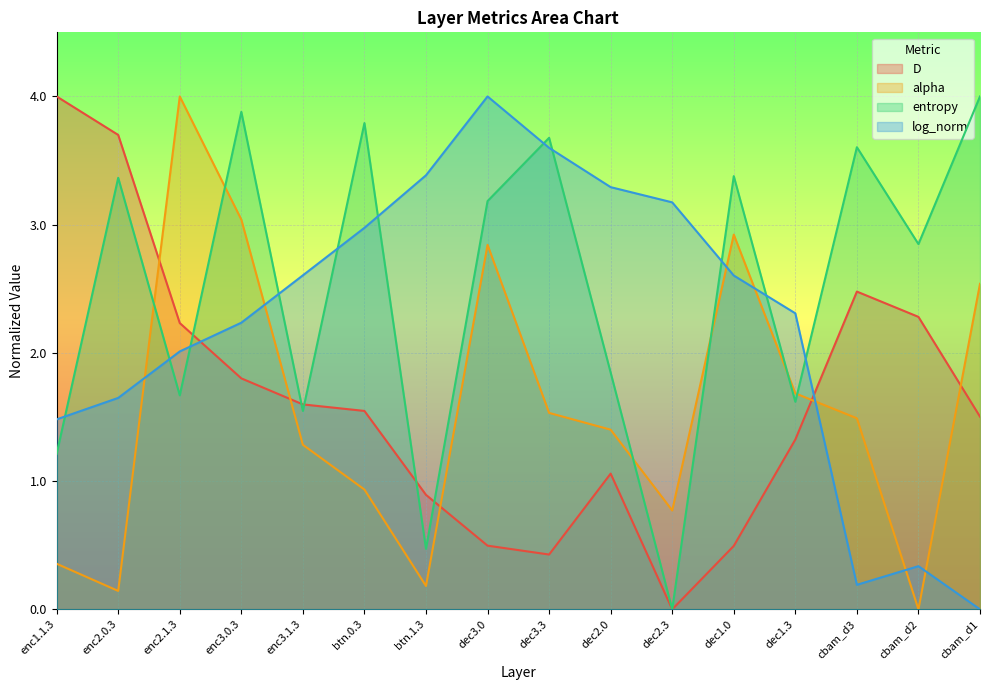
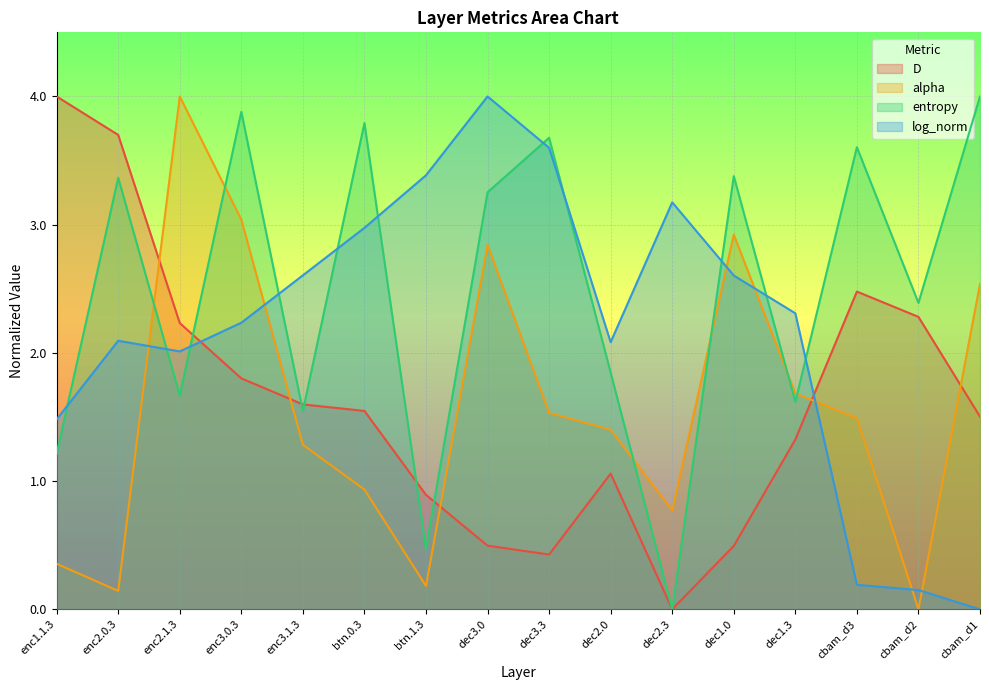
log_norm, enc2.0.3: 1.65 -> 2.09
entropy, dec3.0: 3.18 -> 3.25
log_norm, dec2.0: 3.29 -> 2.08
entropy, cbam_d2: 2.85 -> 2.39
log_norm, cbam_d2: 0.34 -> 0.15
